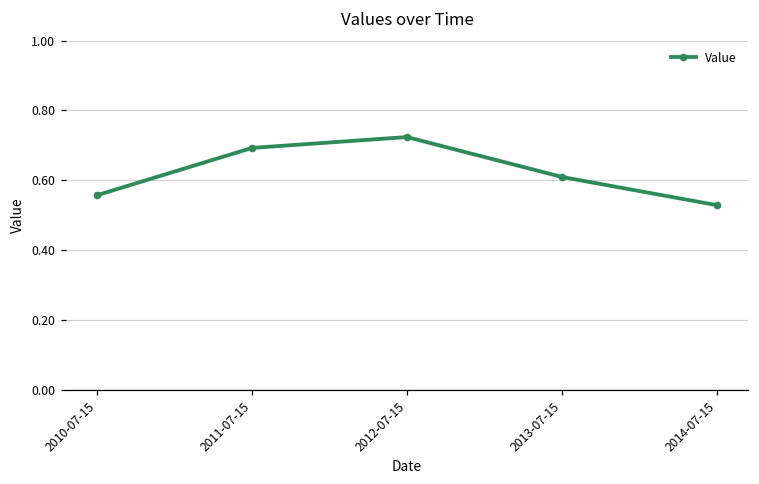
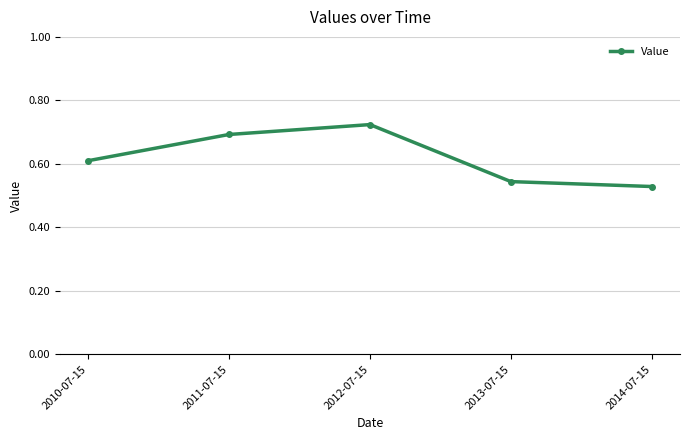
2010-07-15: 0.56 -> 0.61
2013-07-15: 0.61 -> 0.54
